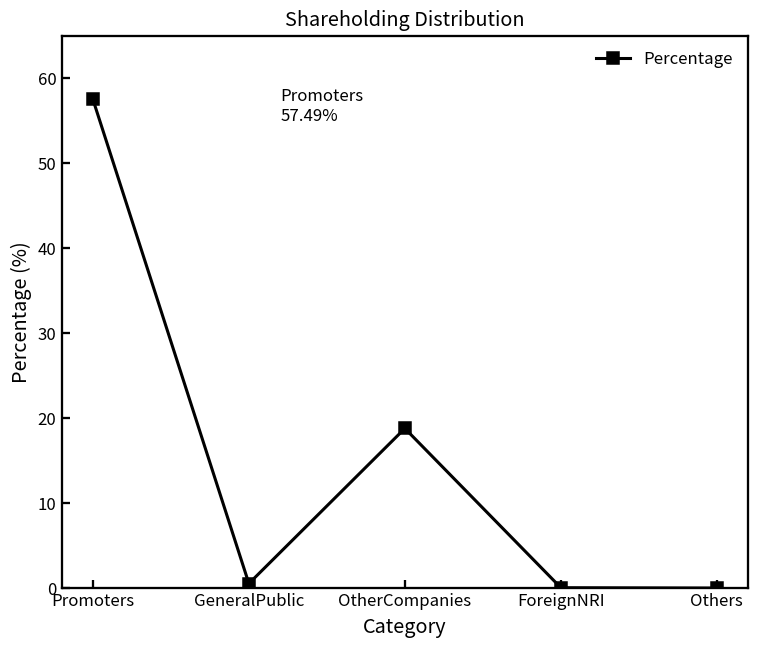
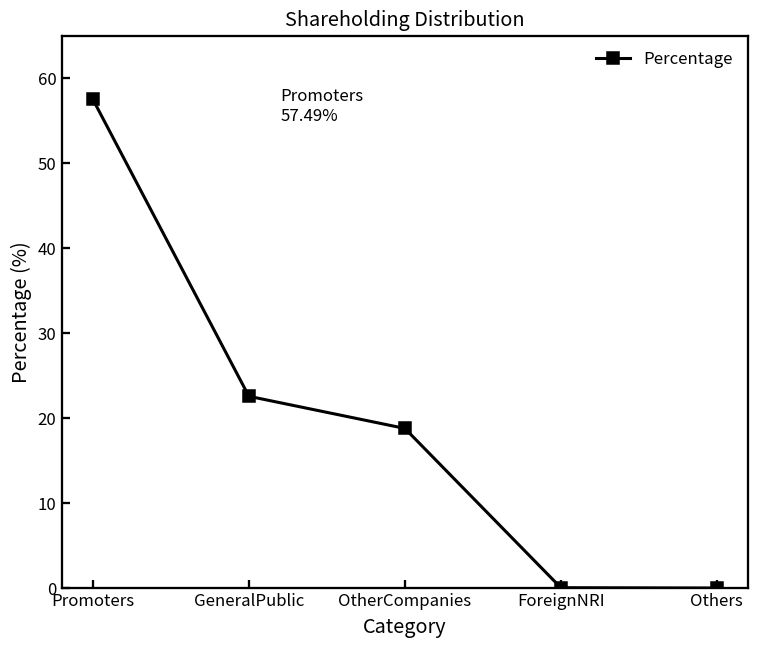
GeneralPublic: 1 -> 23
